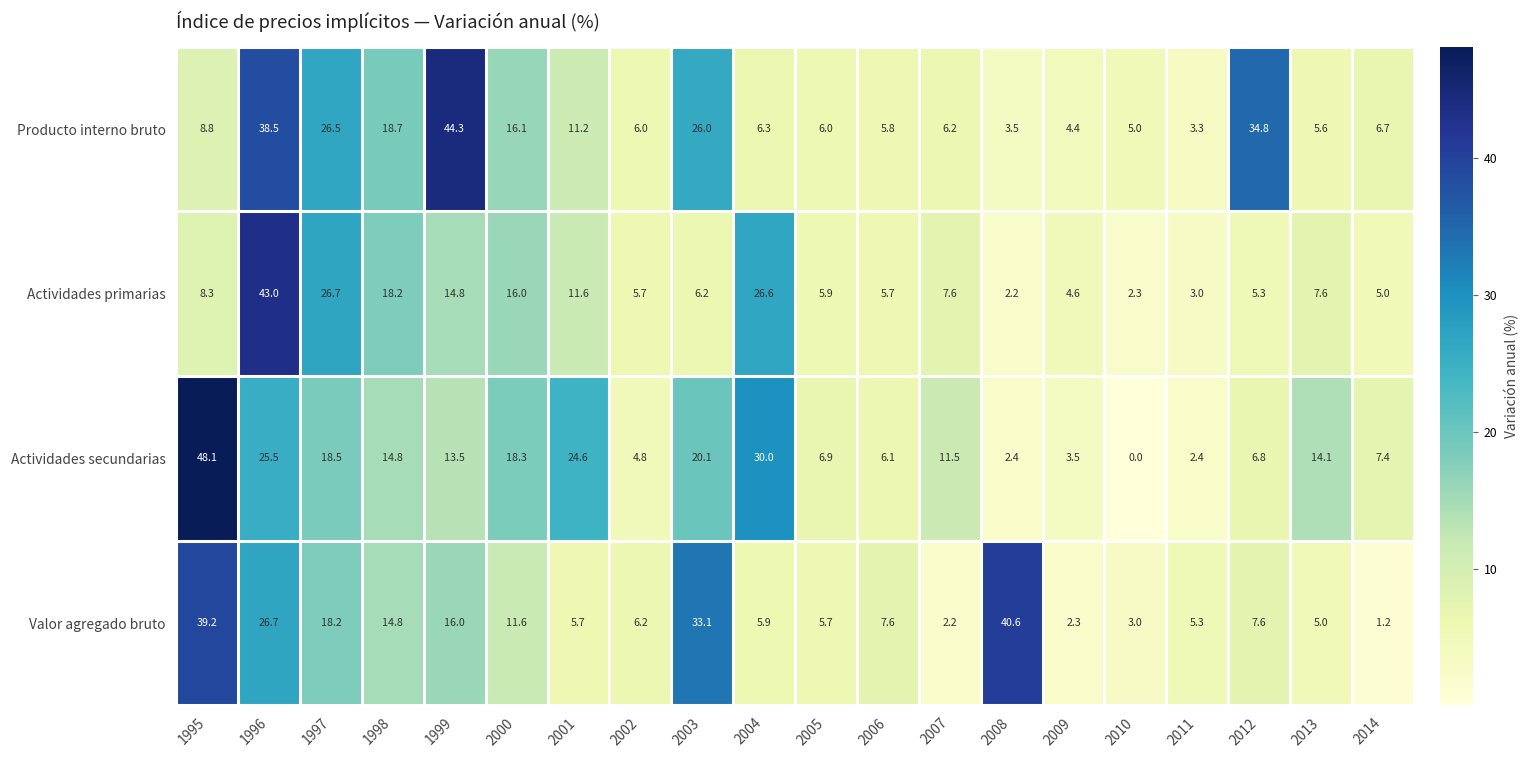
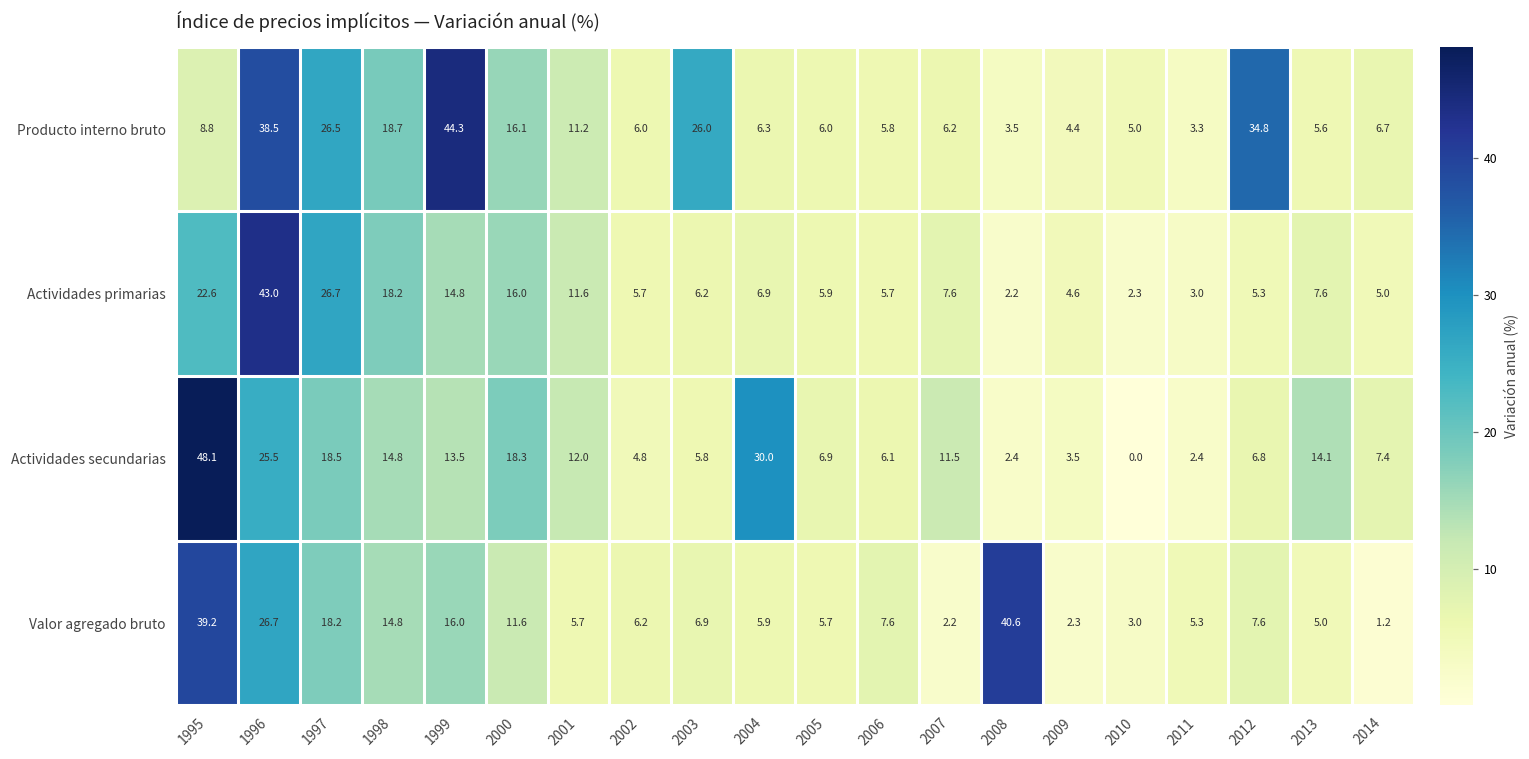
Actividades primarias, 1995: 8.3 -> 22.6
Actividades primarias, 2004: 26.6 -> 6.9
Actividades secundarias, 2001: 24.6 -> 12.0
Actividades secundarias, 2003: 20.1 -> 5.8
Valor agregado bruto, 2003: 33.1 -> 6.9
